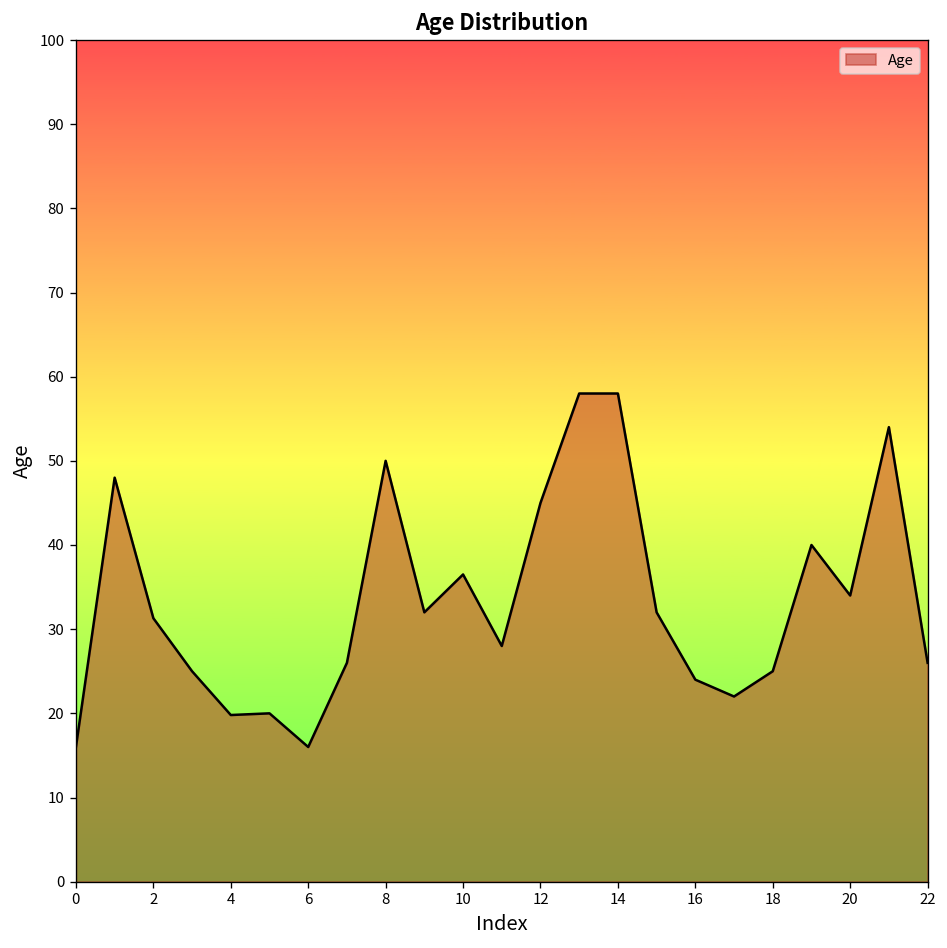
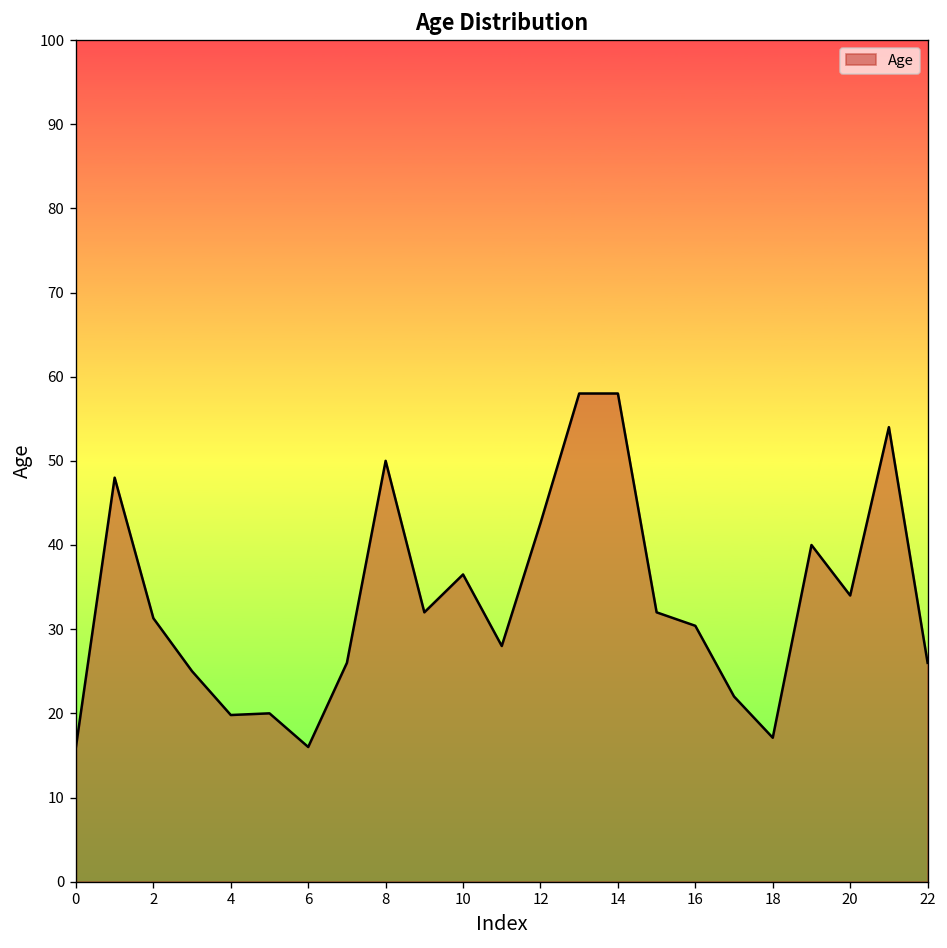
12: 45 -> 43
16: 24 -> 30
18: 25 -> 17
